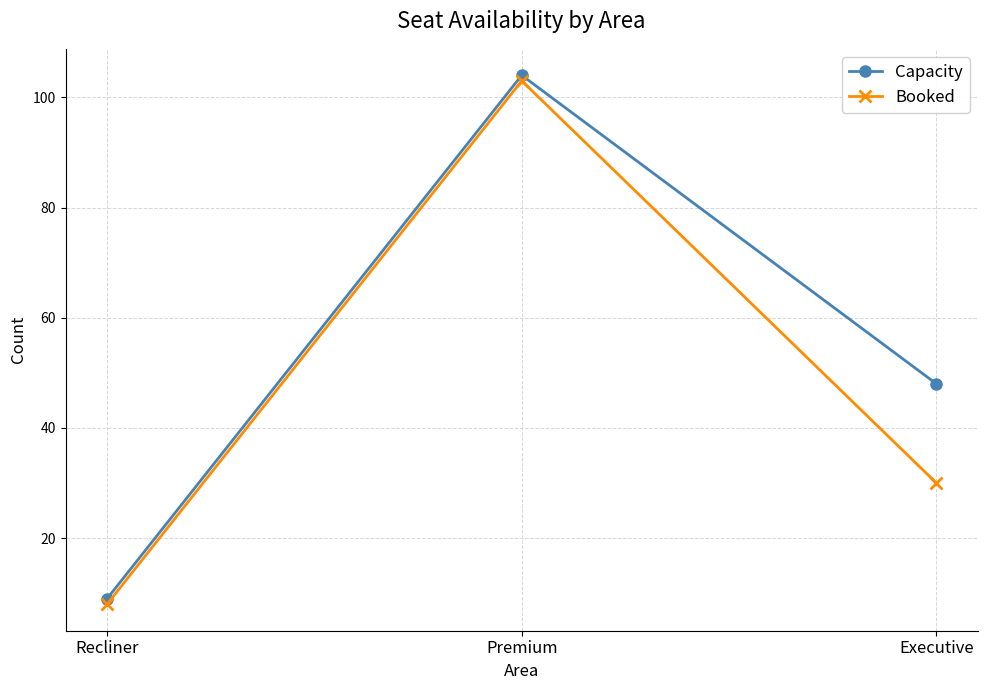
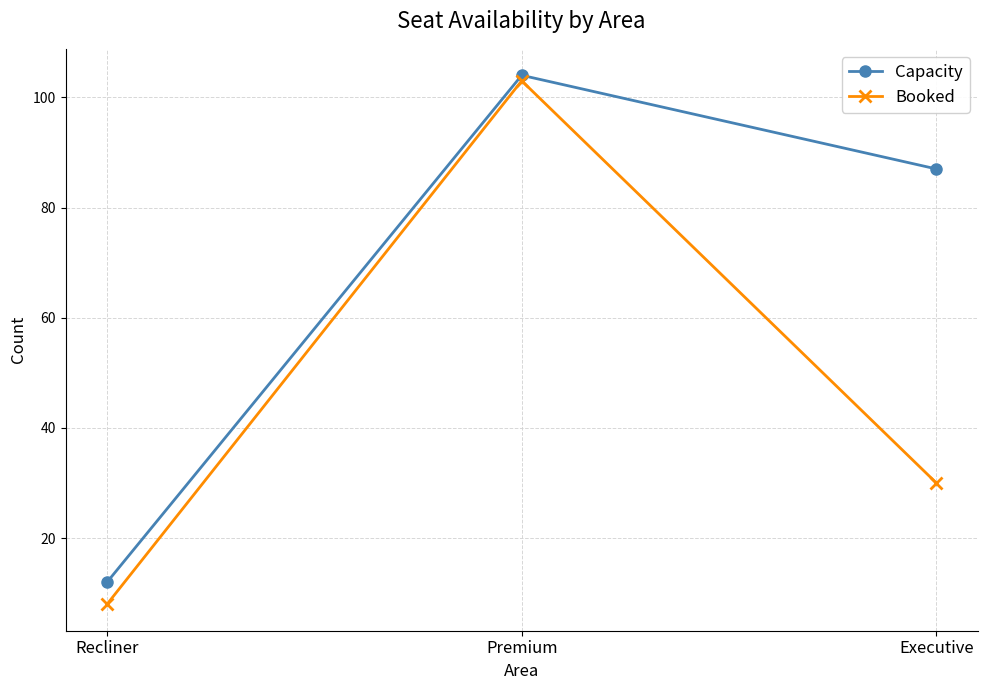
Capacity, Recliner: 9 -> 12
Capacity, Executive: 48 -> 87
